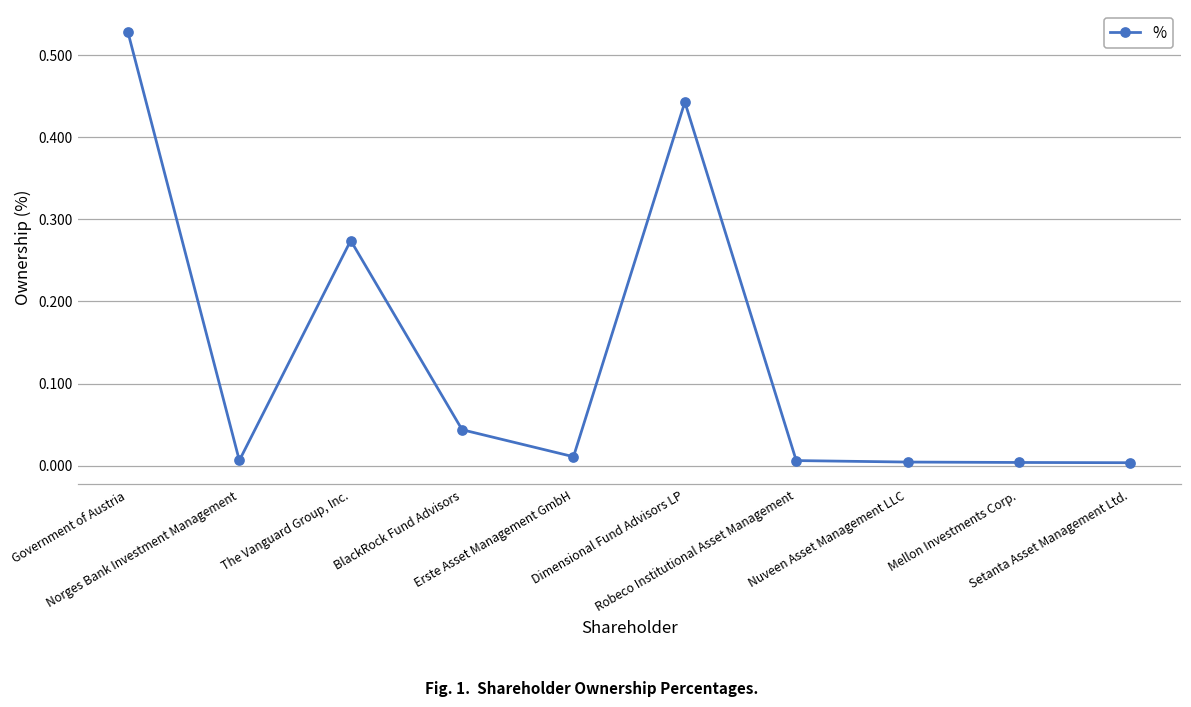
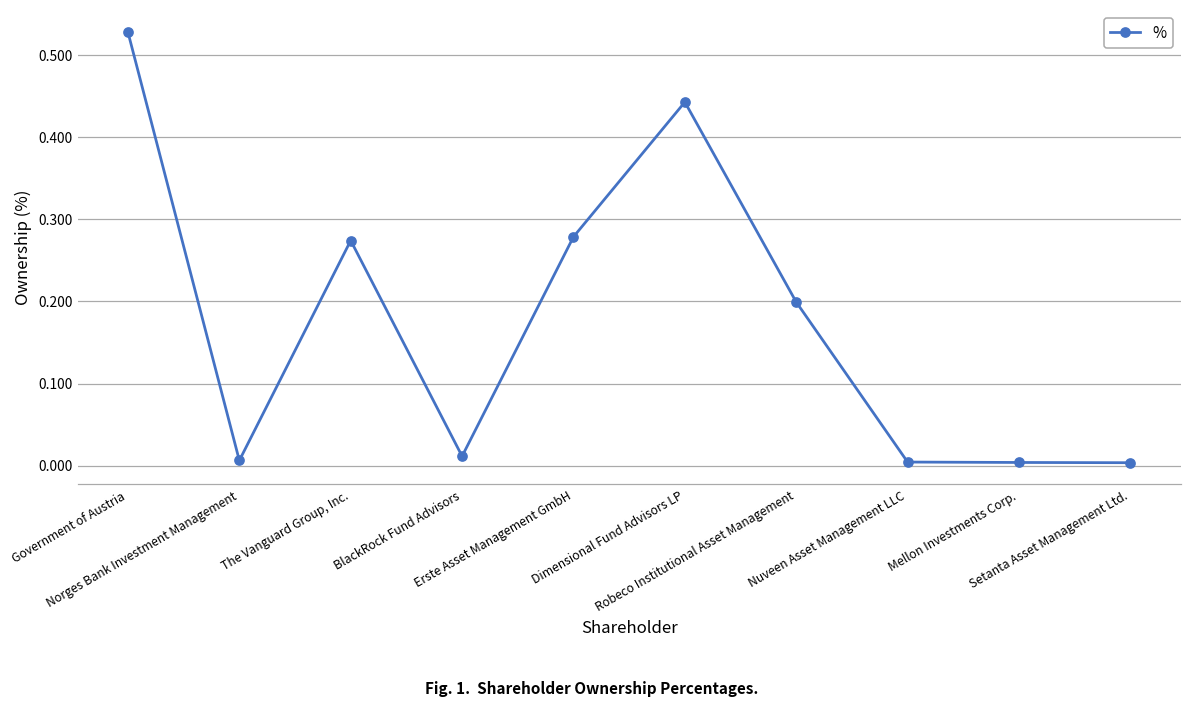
BlackRock Fund Advisors: 0.04 -> 0.01
Erste Asset Management GmbH: 0.01 -> 0.28
Robeco Institutional Asset Management: 0.01 -> 0.20
